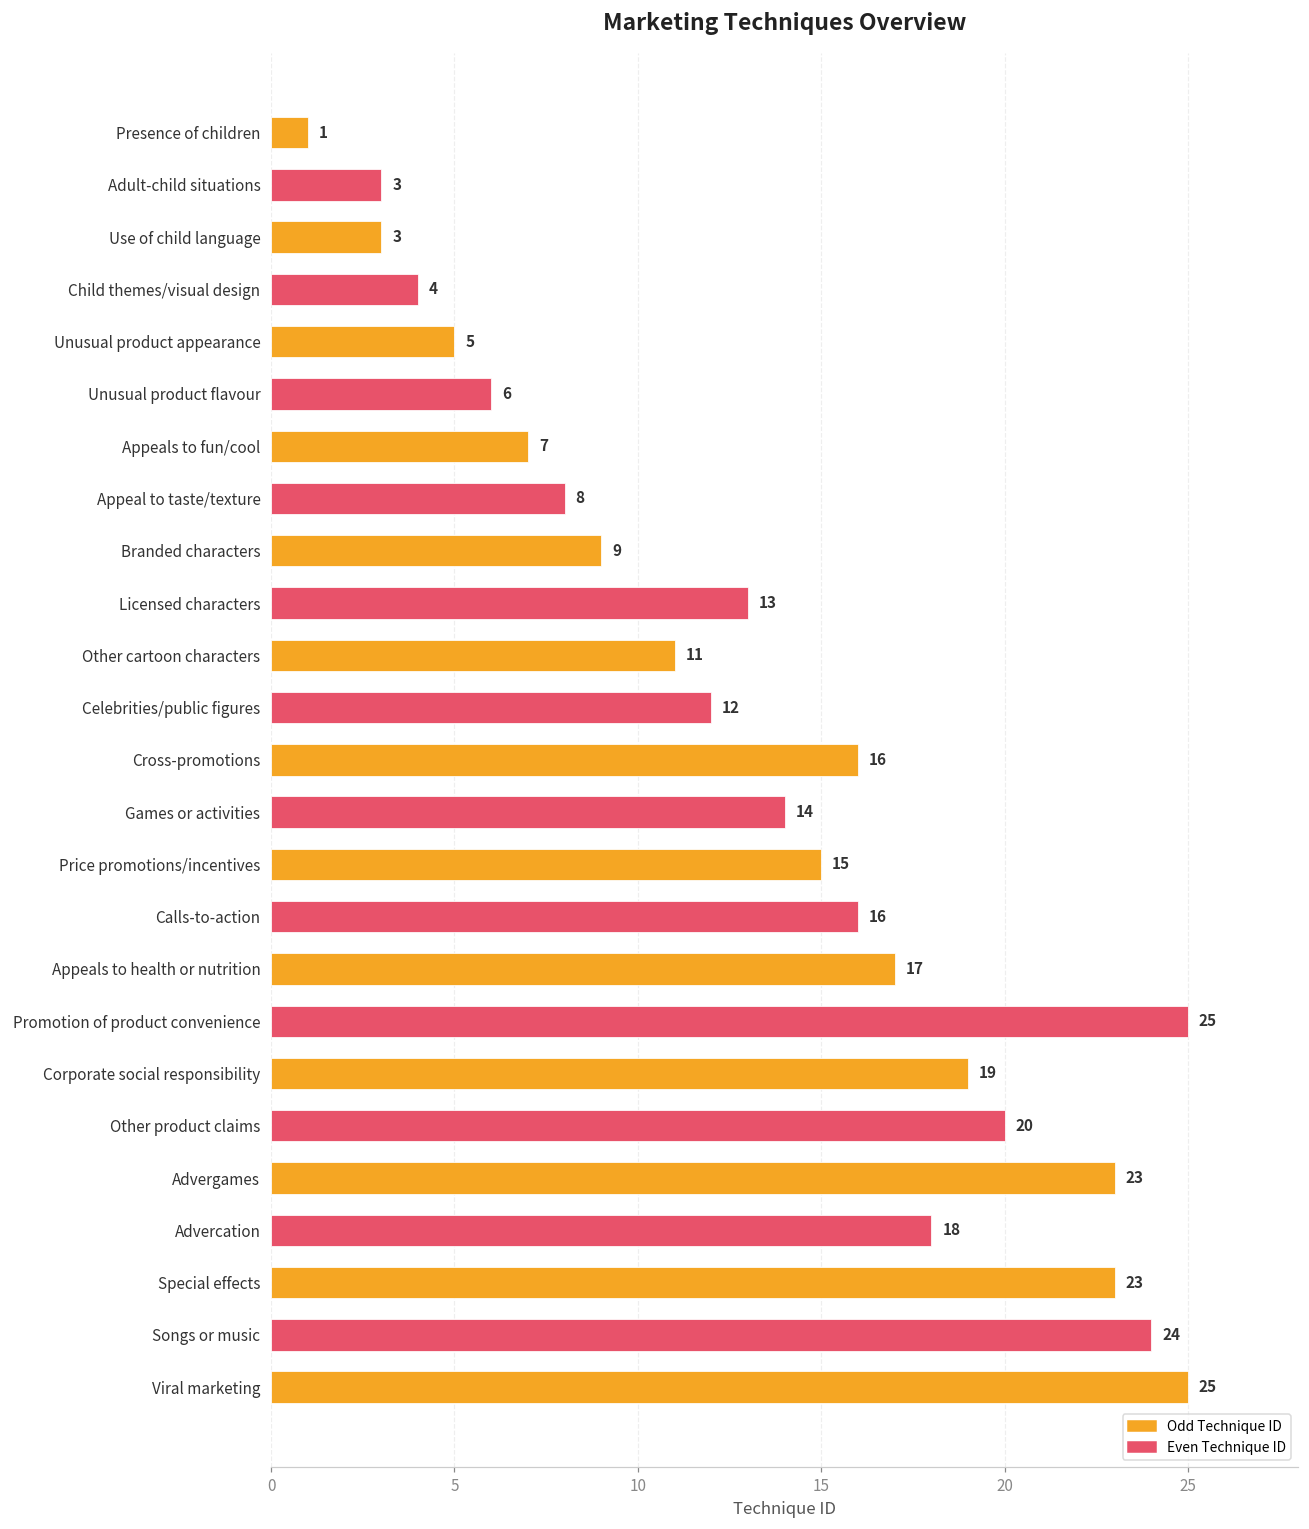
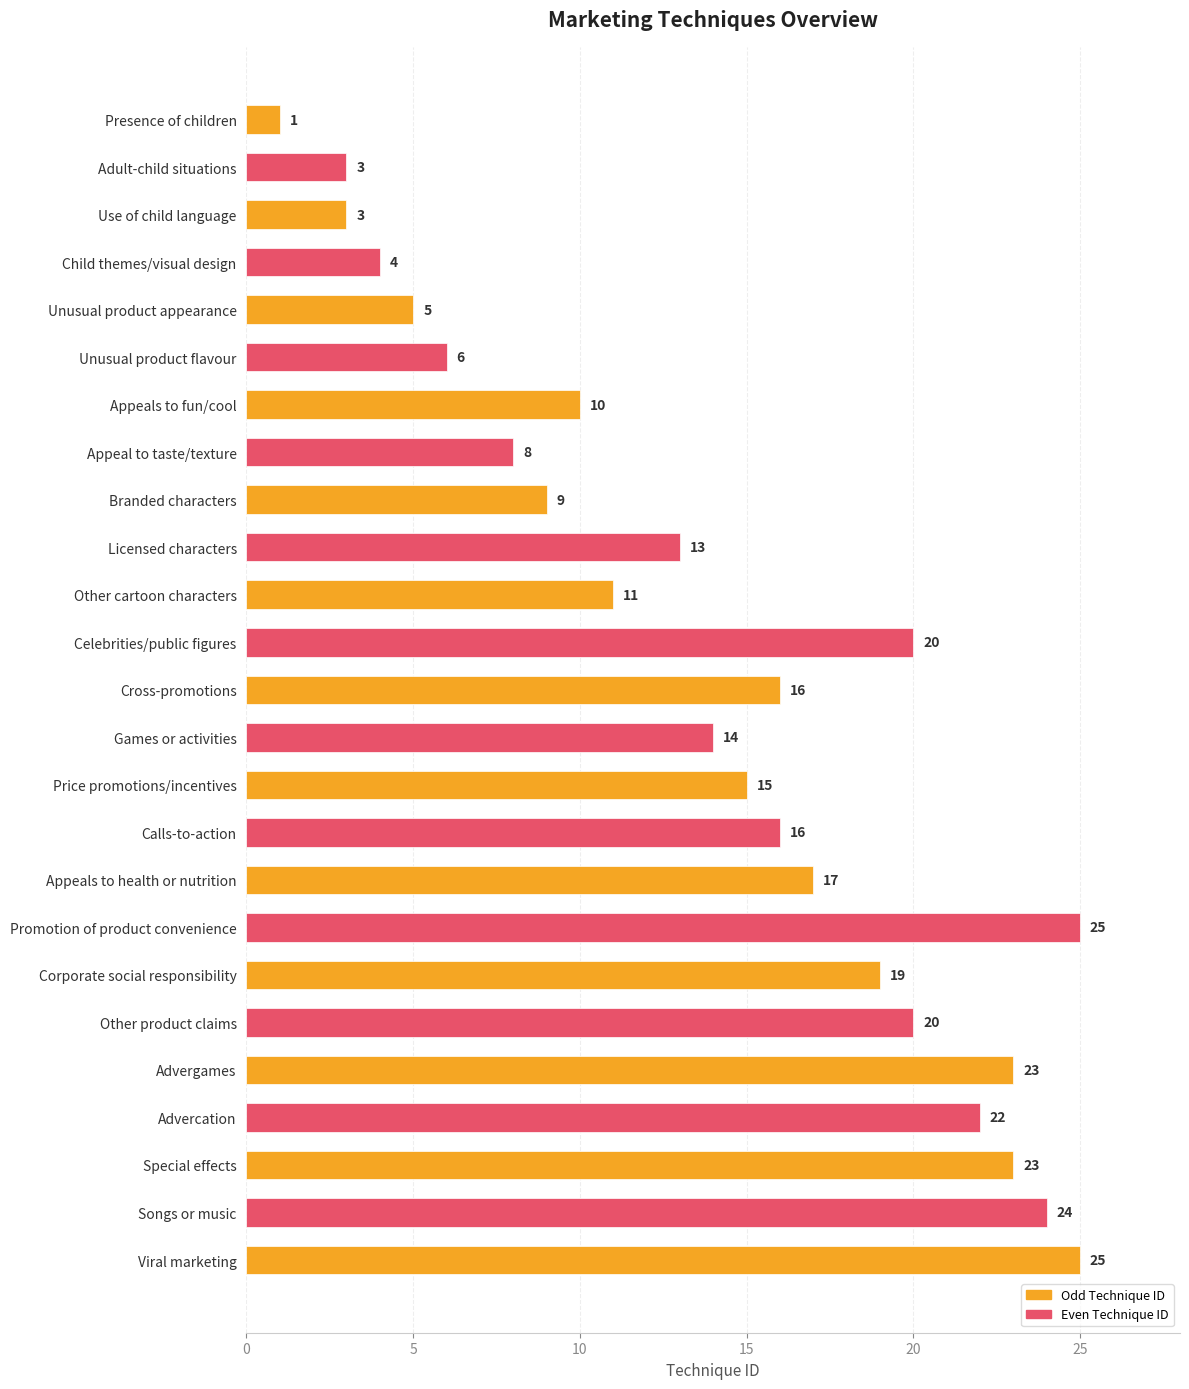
Appeals to fun/cool: 7 -> 10
Celebrities/public figures: 12 -> 20
Advercation: 18 -> 22
